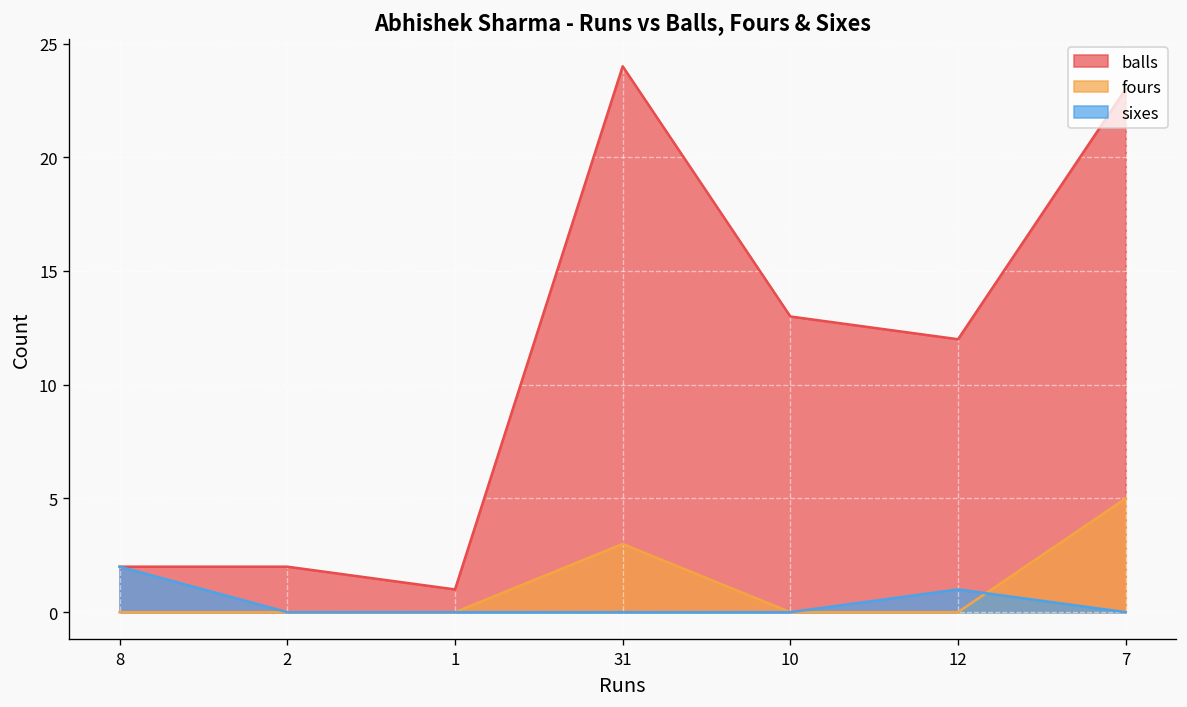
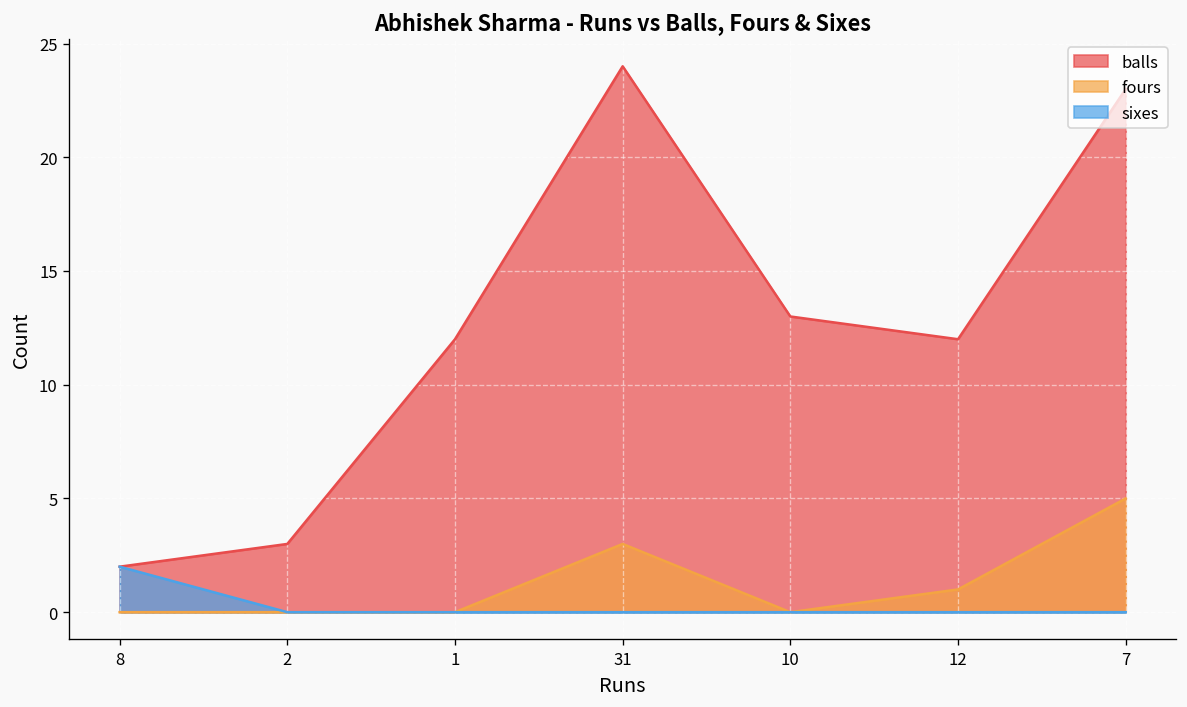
balls, 2: 2 -> 3
balls, 1: 1 -> 12
fours, 12: 0 -> 1
sixes, 12: 1 -> 0
